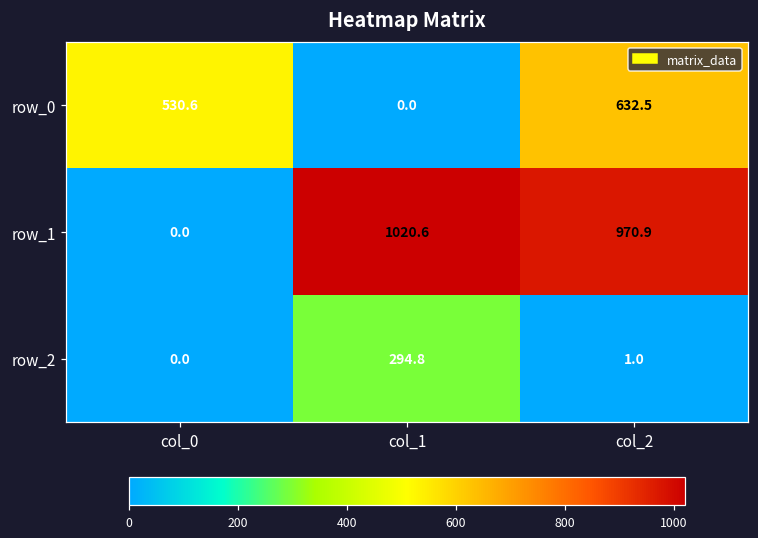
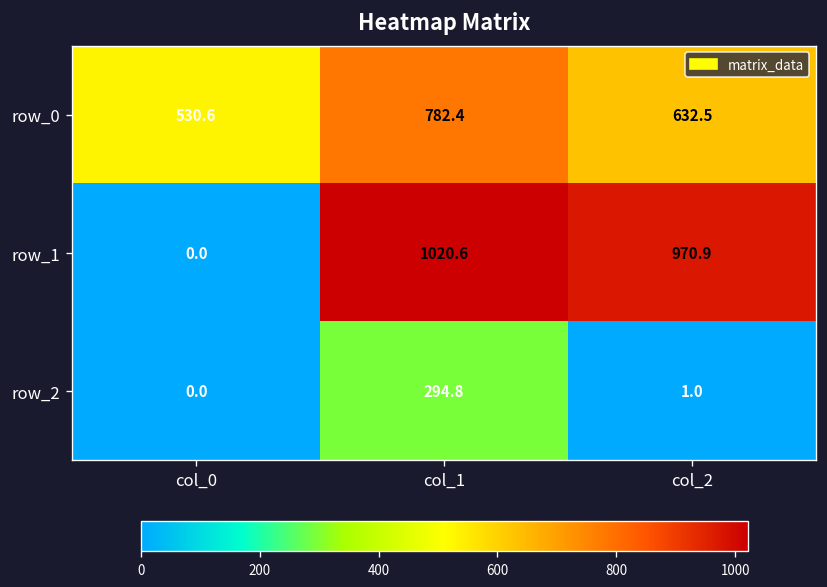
row_0, col_1: 0.0 -> 782.4
